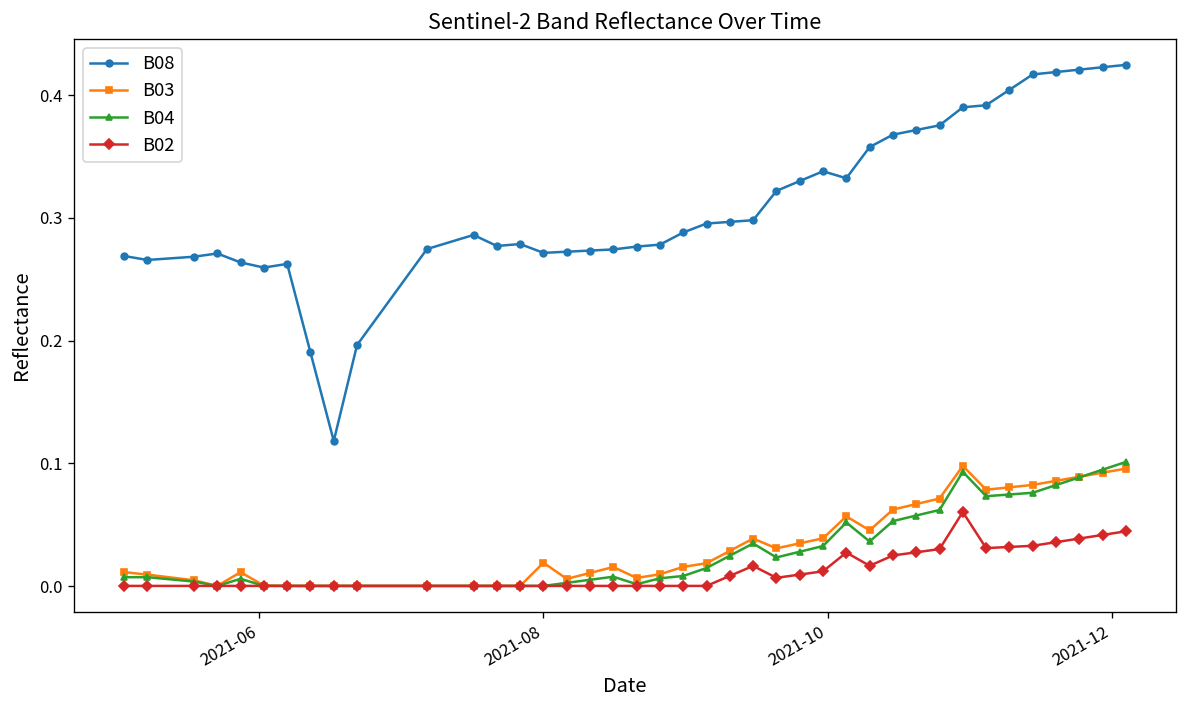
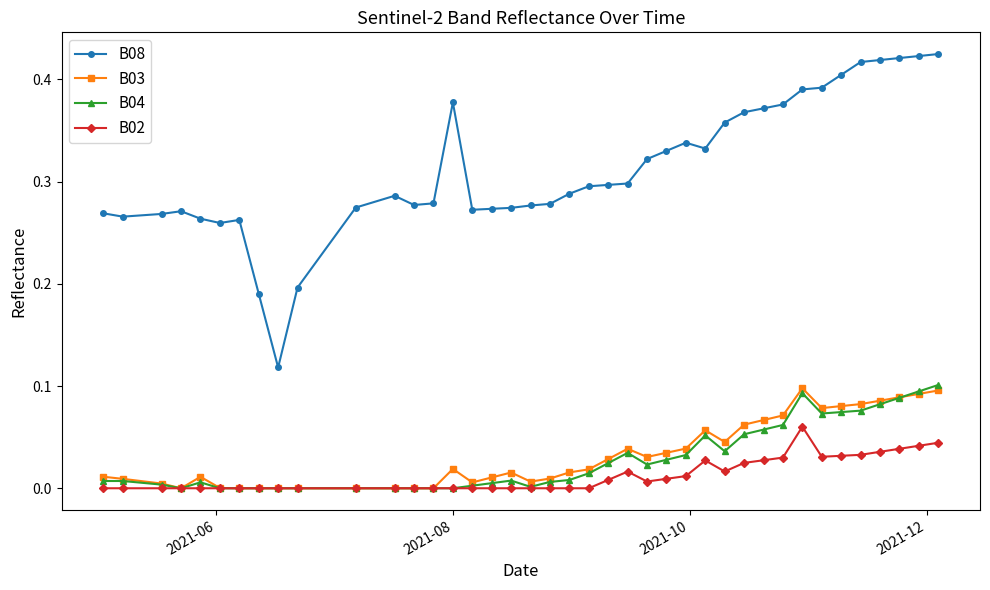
B08, 2021-08: 0.272 -> 0.377
